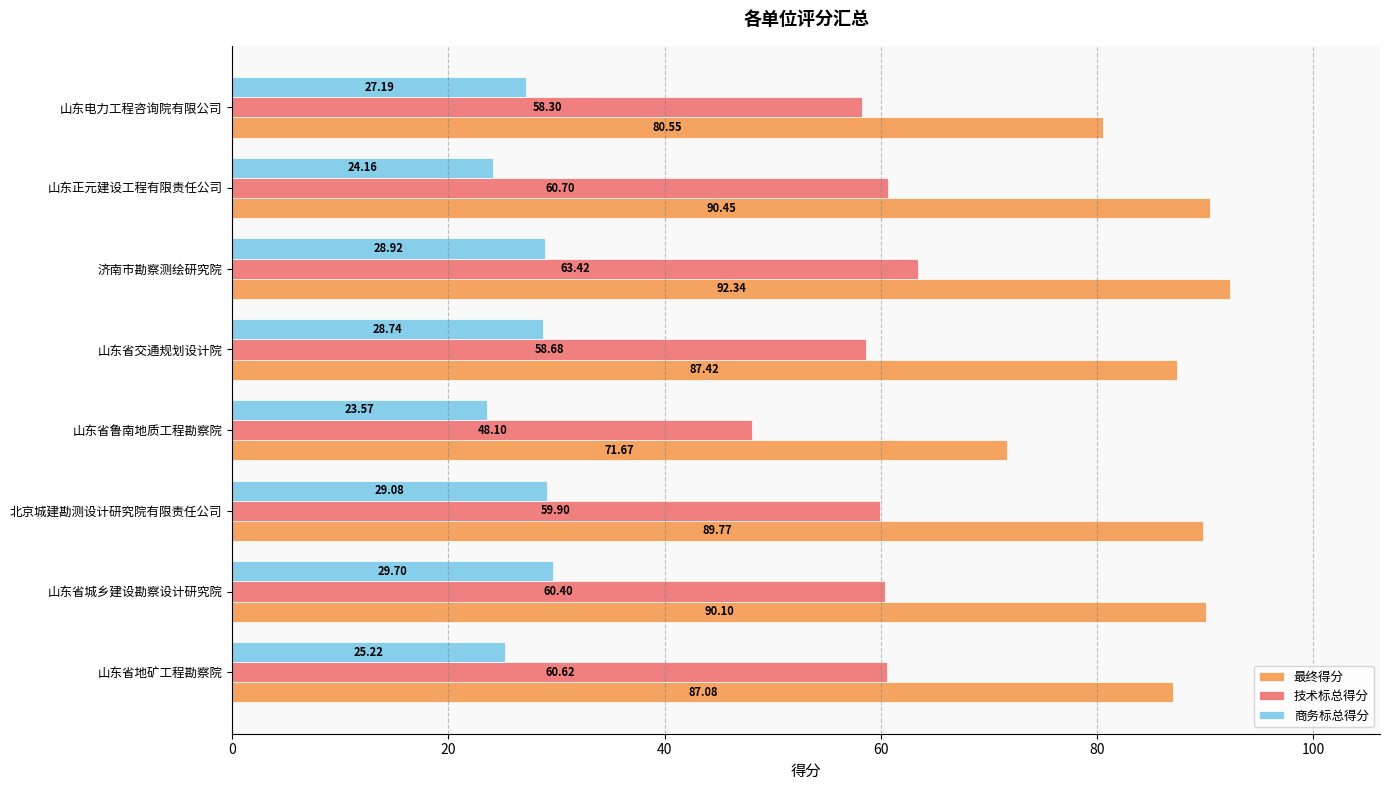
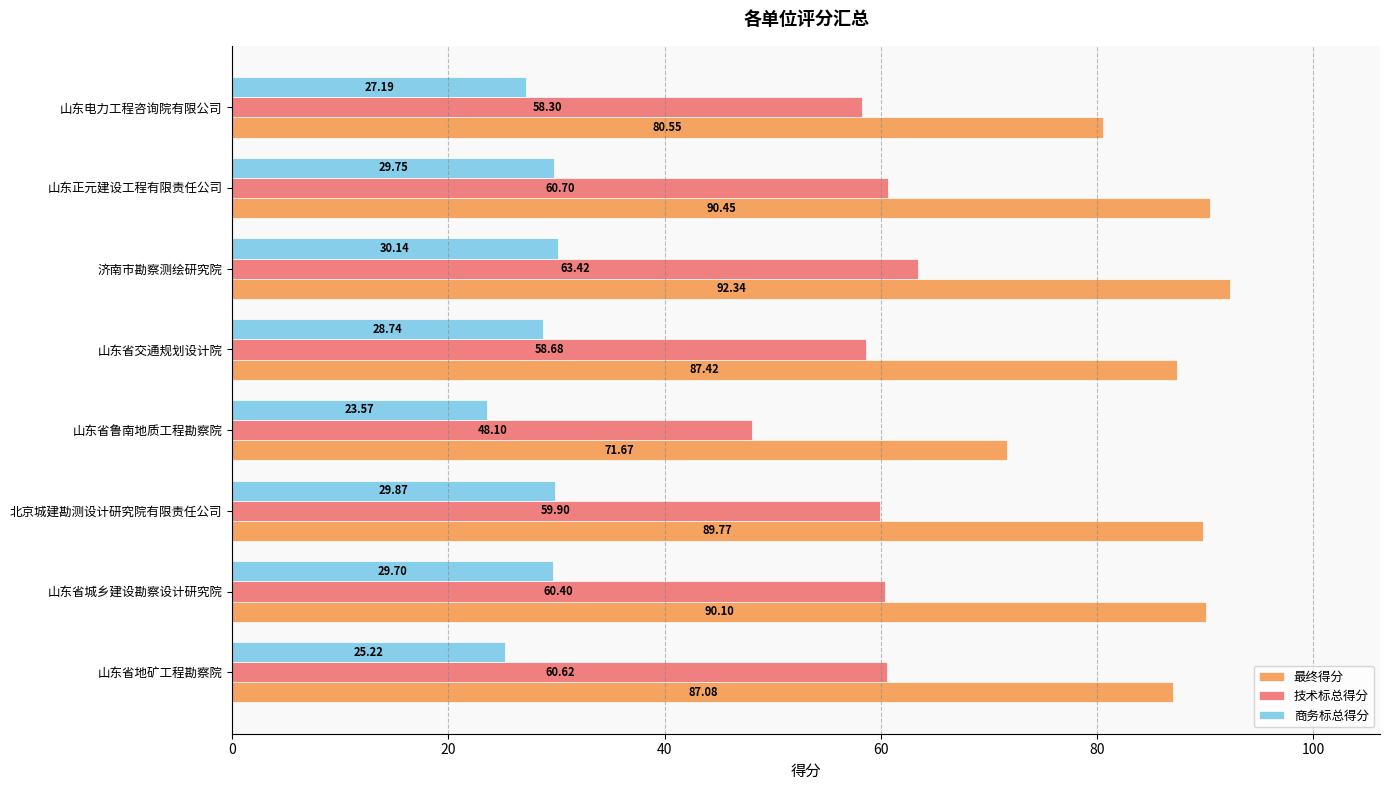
商务标总得分, 山东正元建设工程有限责任公司: 24.16 -> 29.75
商务标总得分, 济南市勘察测绘研究院: 28.92 -> 30.14
商务标总得分, 北京城建勘测设计研究院有限责任公司: 29.08 -> 29.87
